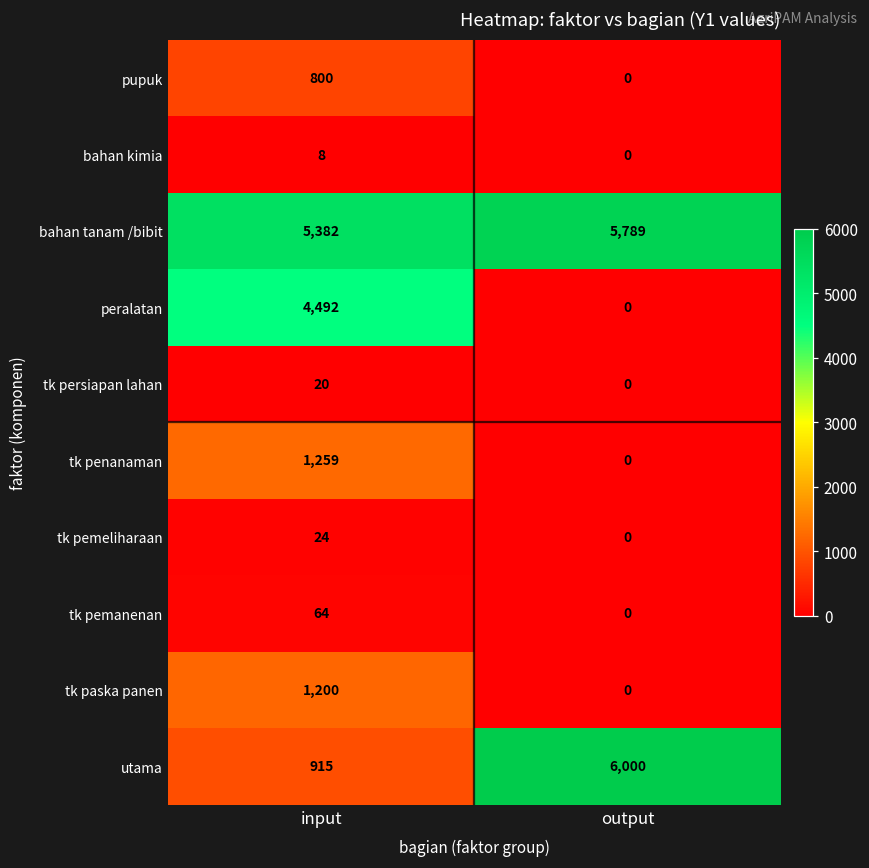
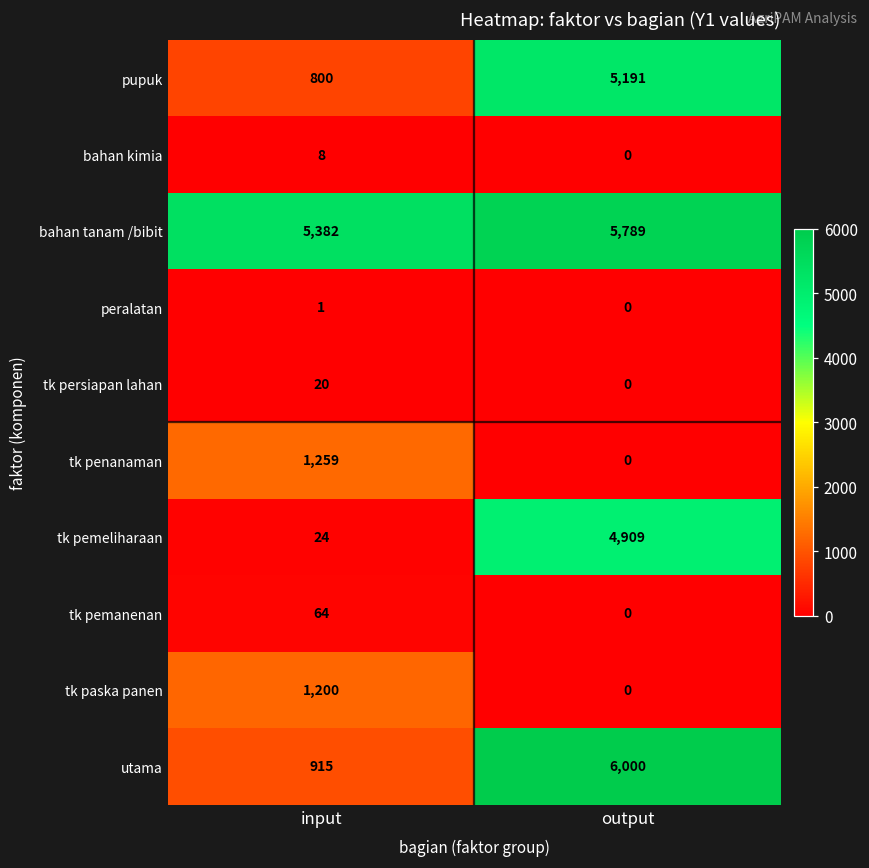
pupuk, output: 0 -> 5,191
peralatan, input: 4,492 -> 1
tk pemeliharaan, output: 0 -> 4,909
